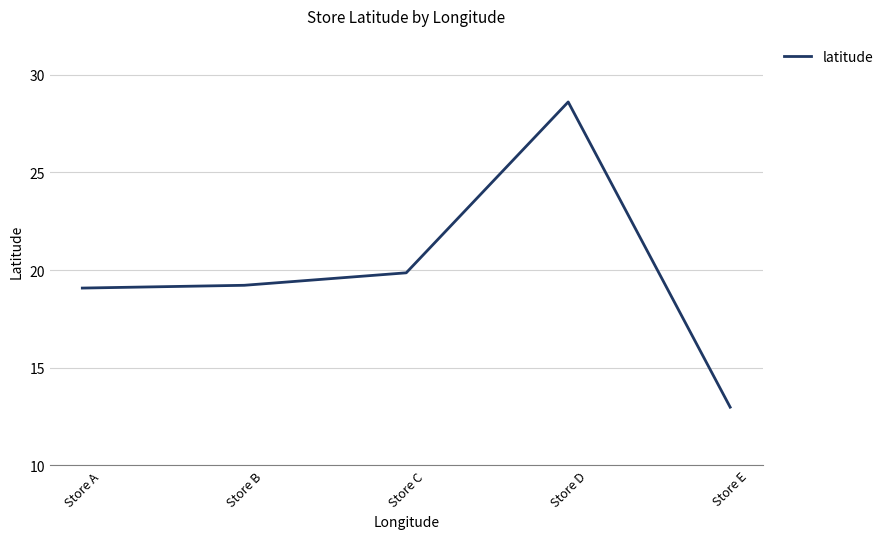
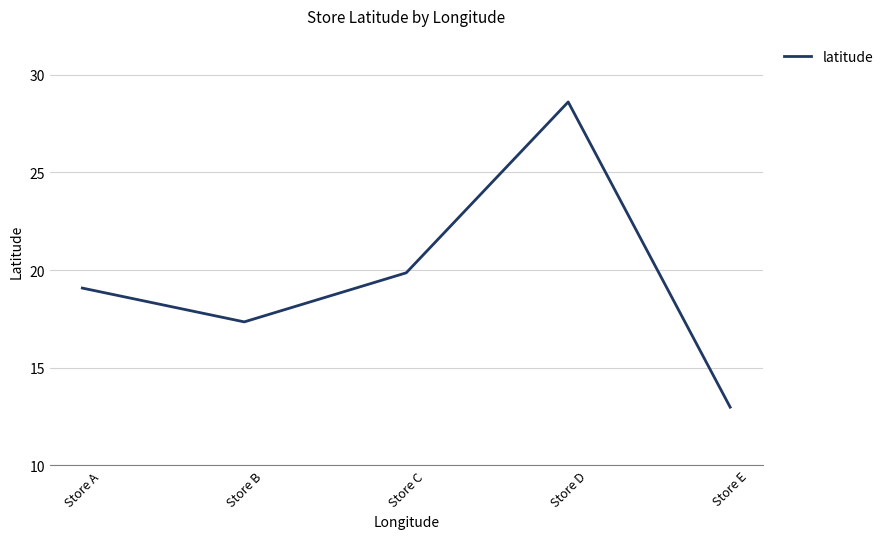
Store B: 19.2 -> 17.3
